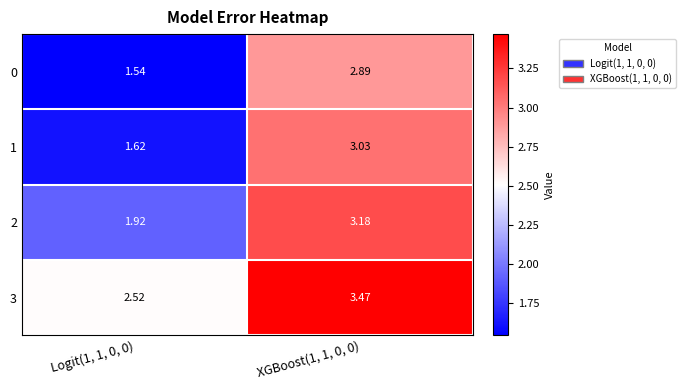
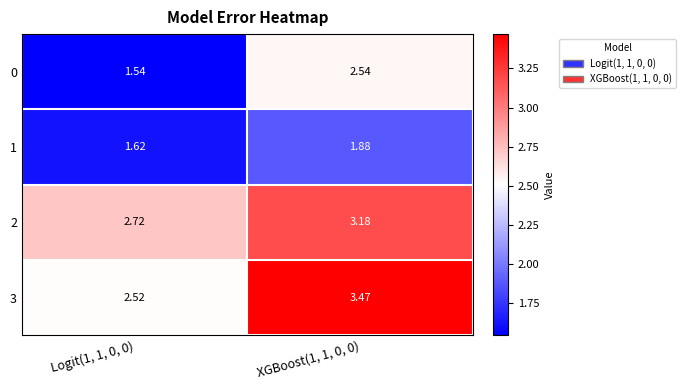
0, XGBoost(1, 1, 0, 0): 2.89 -> 2.54
1, XGBoost(1, 1, 0, 0): 3.03 -> 1.88
2, Logit(1, 1, 0, 0): 1.92 -> 2.72
